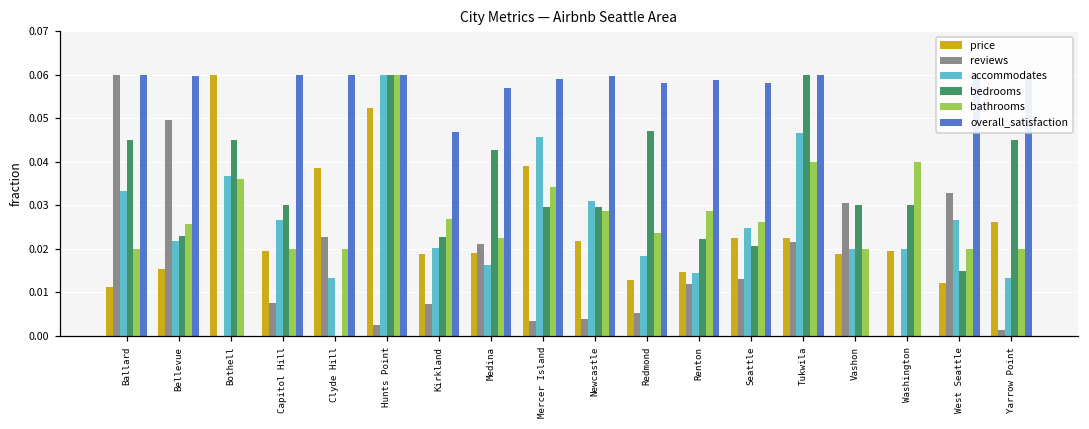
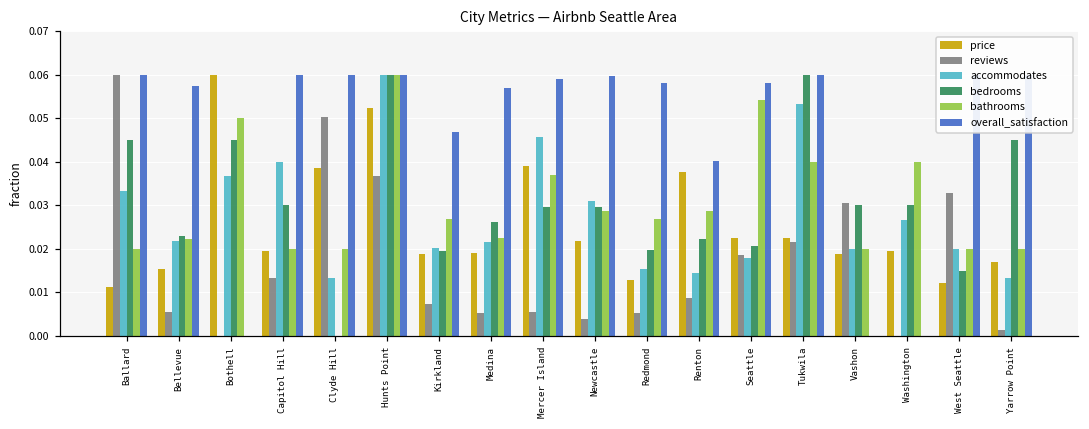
reviews, Bellevue: 0.050 -> 0.006
bathrooms, Bellevue: 0.026 -> 0.022
overall_satisfaction, Bellevue: 0.060 -> 0.057
bathrooms, Bothell: 0.036 -> 0.050
reviews, Capitol Hill: 0.008 -> 0.013
accommodates, Capitol Hill: 0.027 -> 0.040
reviews, Clyde Hill: 0.023 -> 0.050
reviews, Hunts Point: 0.003 -> 0.037
bedrooms, Kirkland: 0.023 -> 0.020
reviews, Medina: 0.021 -> 0.005
accommodates, Medina: 0.016 -> 0.022
bedrooms, Medina: 0.043 -> 0.026
reviews, Mercer Island: 0.003 -> 0.006
bathrooms, Mercer Island: 0.034 -> 0.037
accommodates, Redmond: 0.018 -> 0.015
bedrooms, Redmond: 0.047 -> 0.020
bathrooms, Redmond: 0.024 -> 0.027
price, Renton: 0.015 -> 0.038
reviews, Renton: 0.012 -> 0.009
overall_satisfaction, Renton: 0.059 -> 0.040
reviews, Seattle: 0.013 -> 0.019
accommodates, Seattle: 0.025 -> 0.018
bathrooms, Seattle: 0.026 -> 0.054
accommodates, Tukwila: 0.047 -> 0.053
accommodates, Washington: 0.020 -> 0.027
accommodates, West Seattle: 0.027 -> 0.020
price, Yarrow Point: 0.026 -> 0.017
